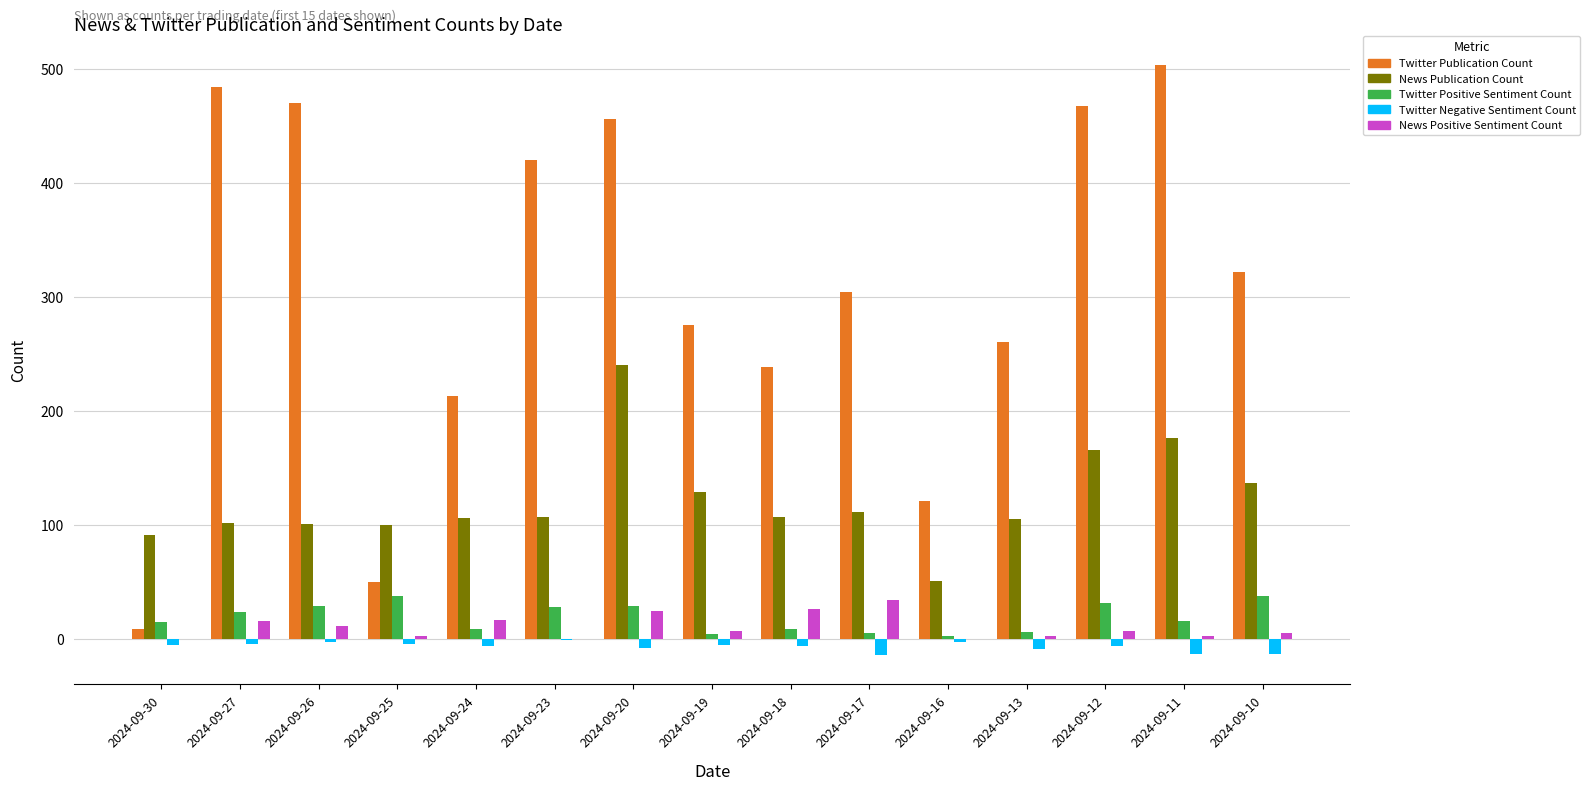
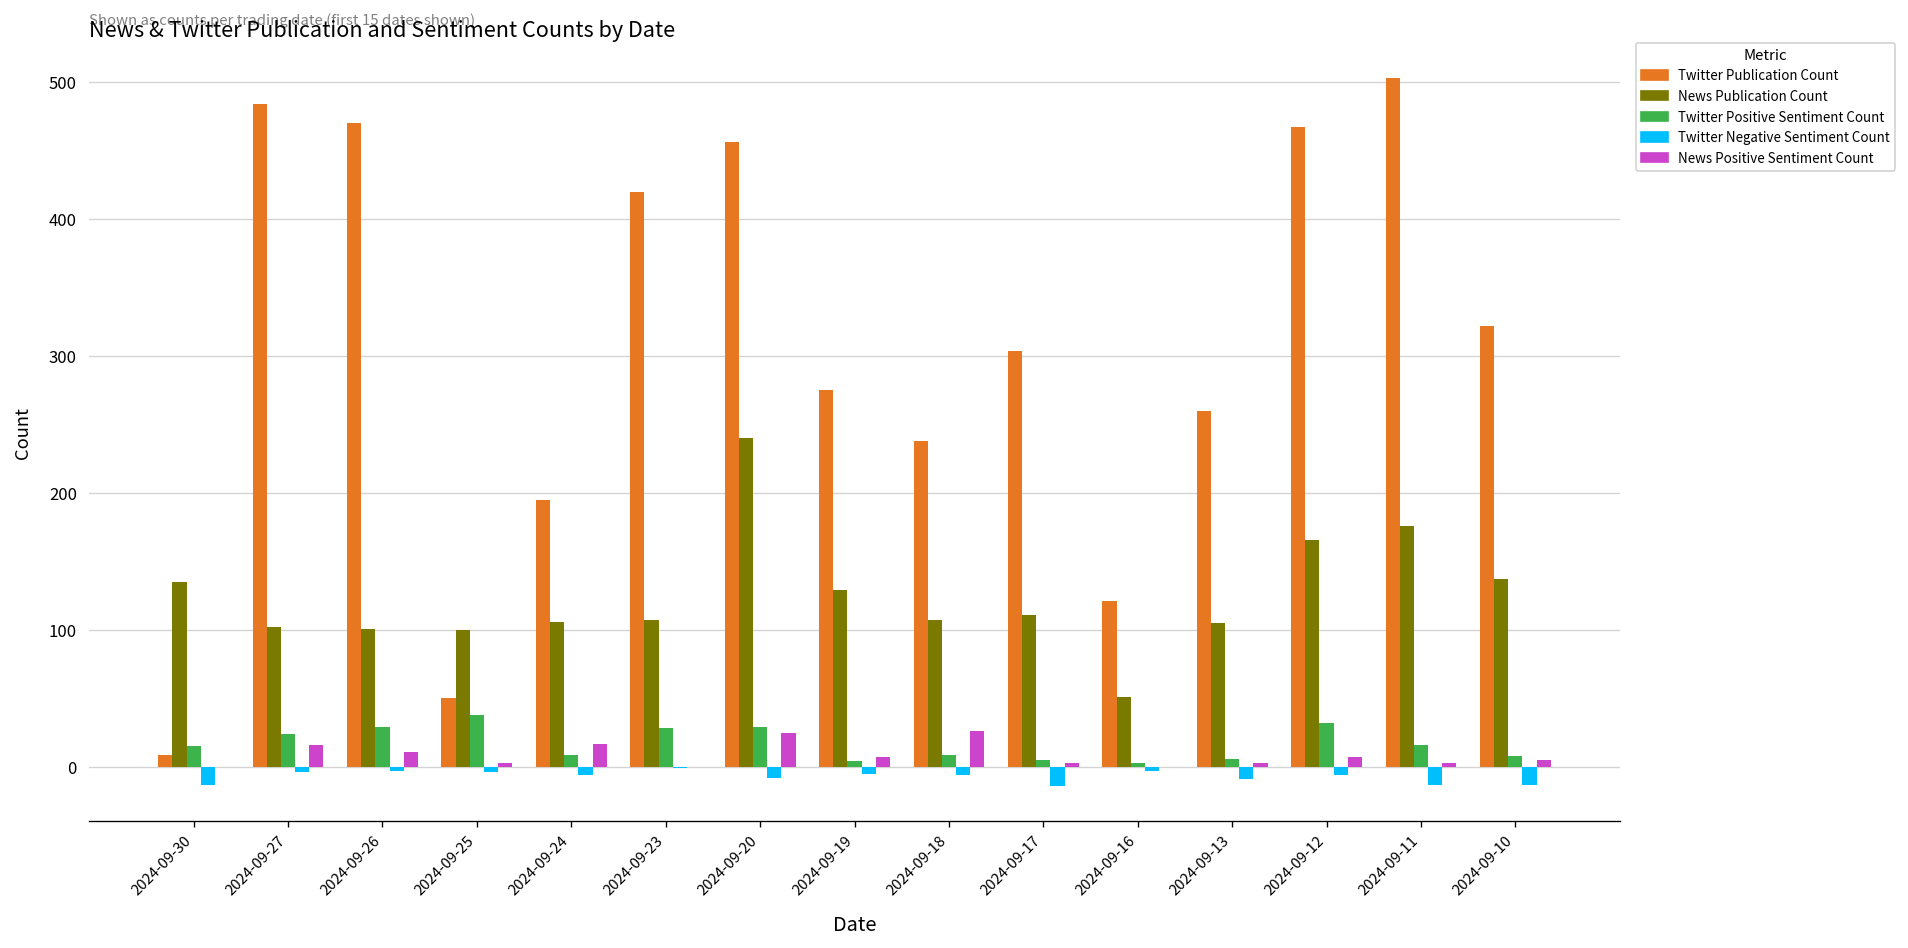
News Publication Count, 2024-09-30: 91 -> 135
Twitter Negative Sentiment Count, 2024-09-30: -5 -> -13
Twitter Publication Count, 2024-09-24: 213 -> 195
News Positive Sentiment Count, 2024-09-17: 34 -> 3
Twitter Positive Sentiment Count, 2024-09-10: 38 -> 8
